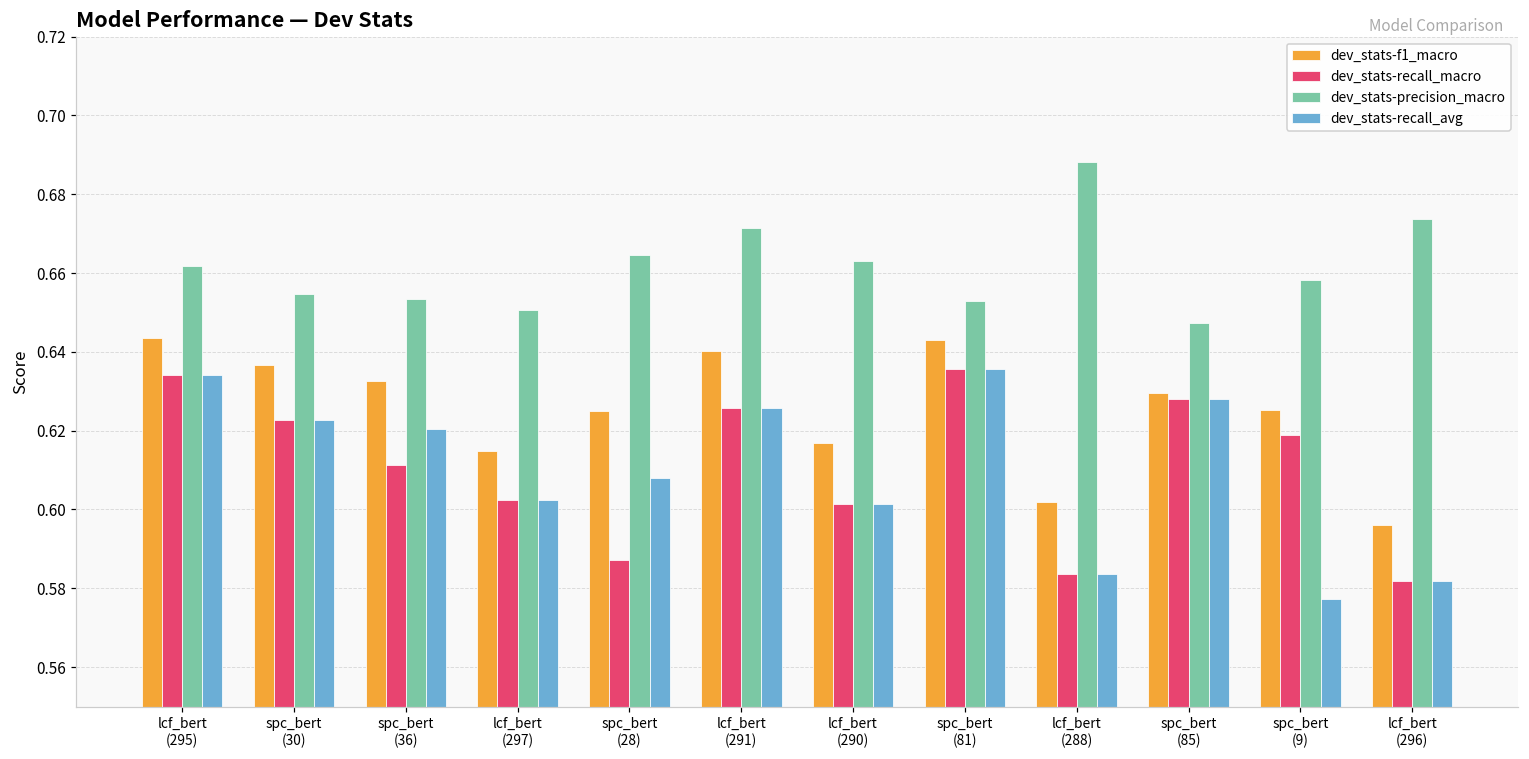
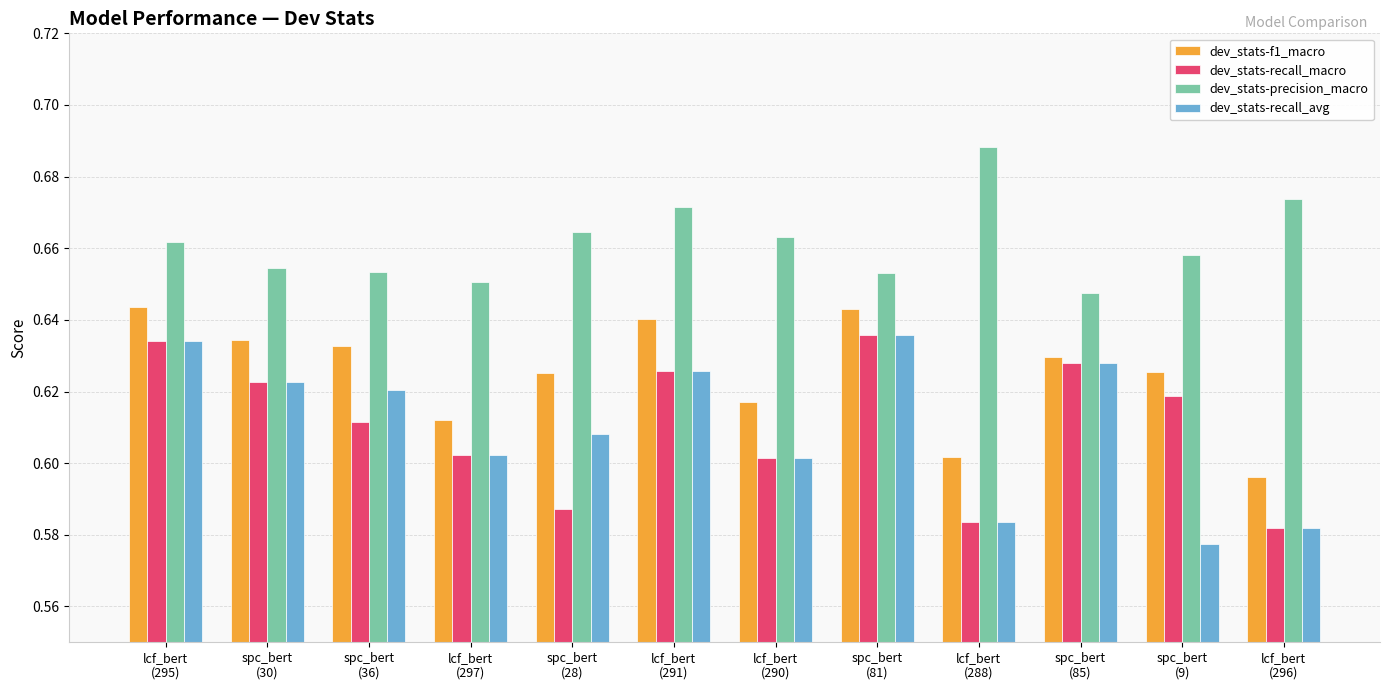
dev_stats-f1_macro, spc_bert (30): 0.637 -> 0.634
dev_stats-f1_macro, lcf_bert (297): 0.615 -> 0.612
